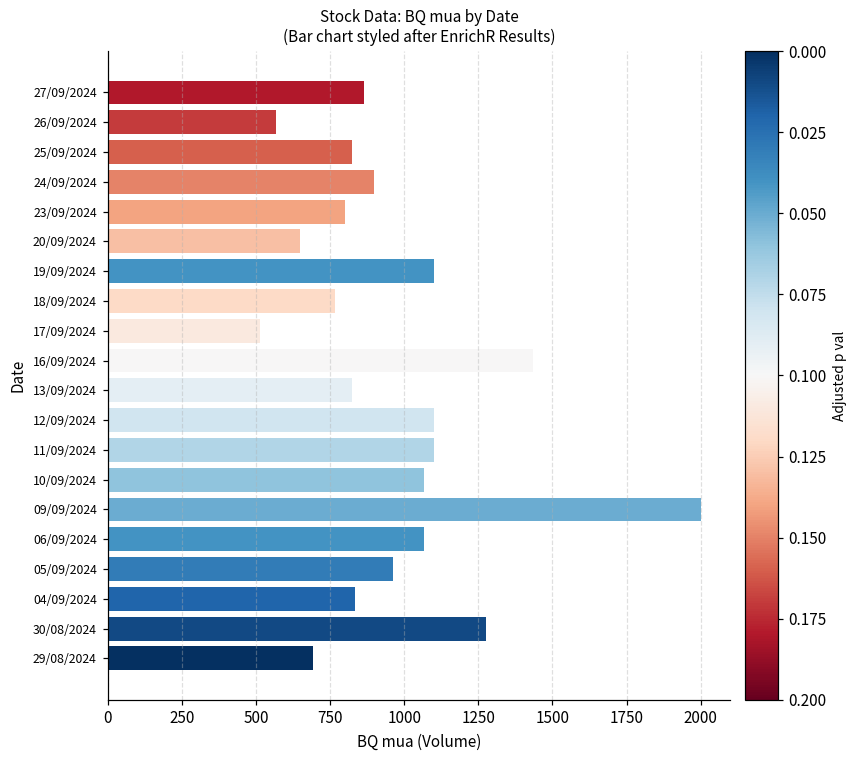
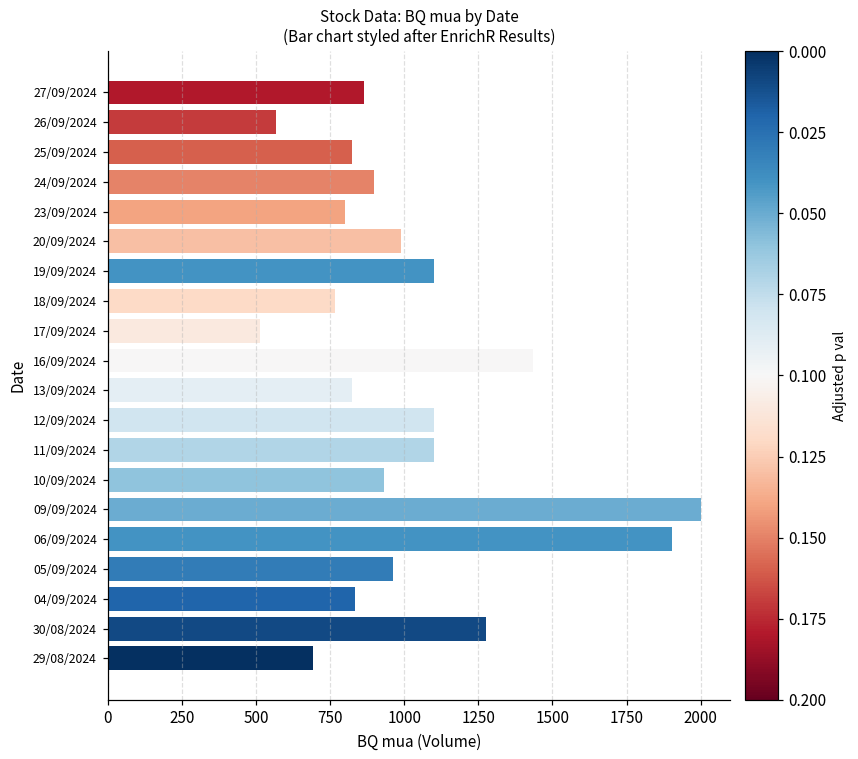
20/09/2024: 650 -> 990
10/09/2024: 1070 -> 930
06/09/2024: 1070 -> 1900
